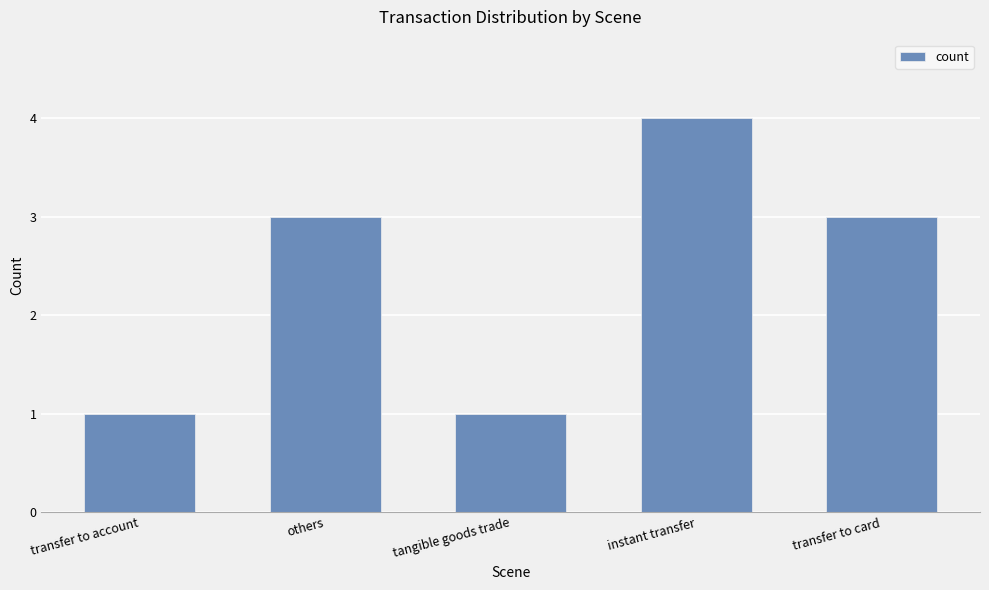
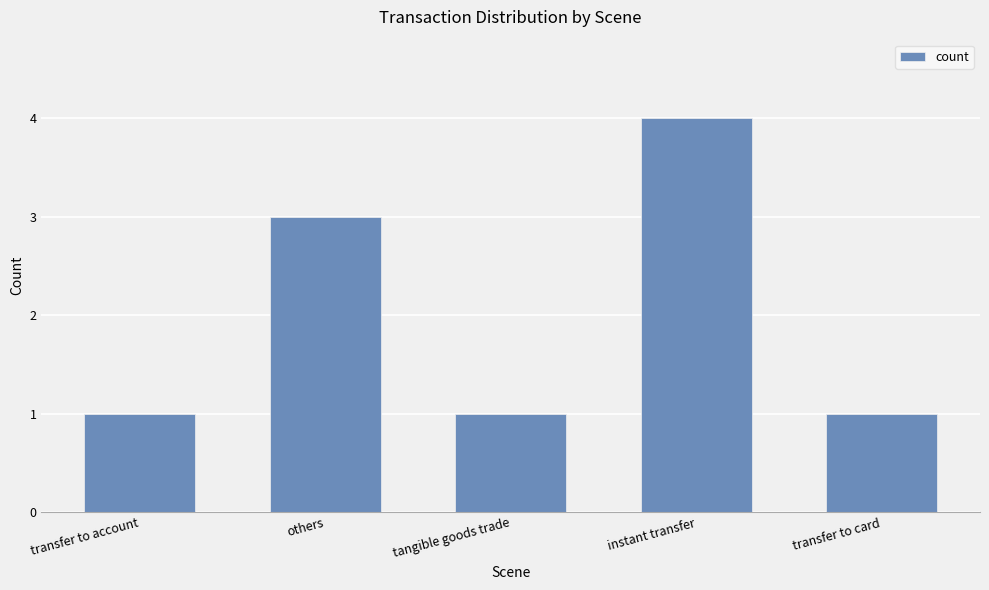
transfer to card: 3 -> 1
